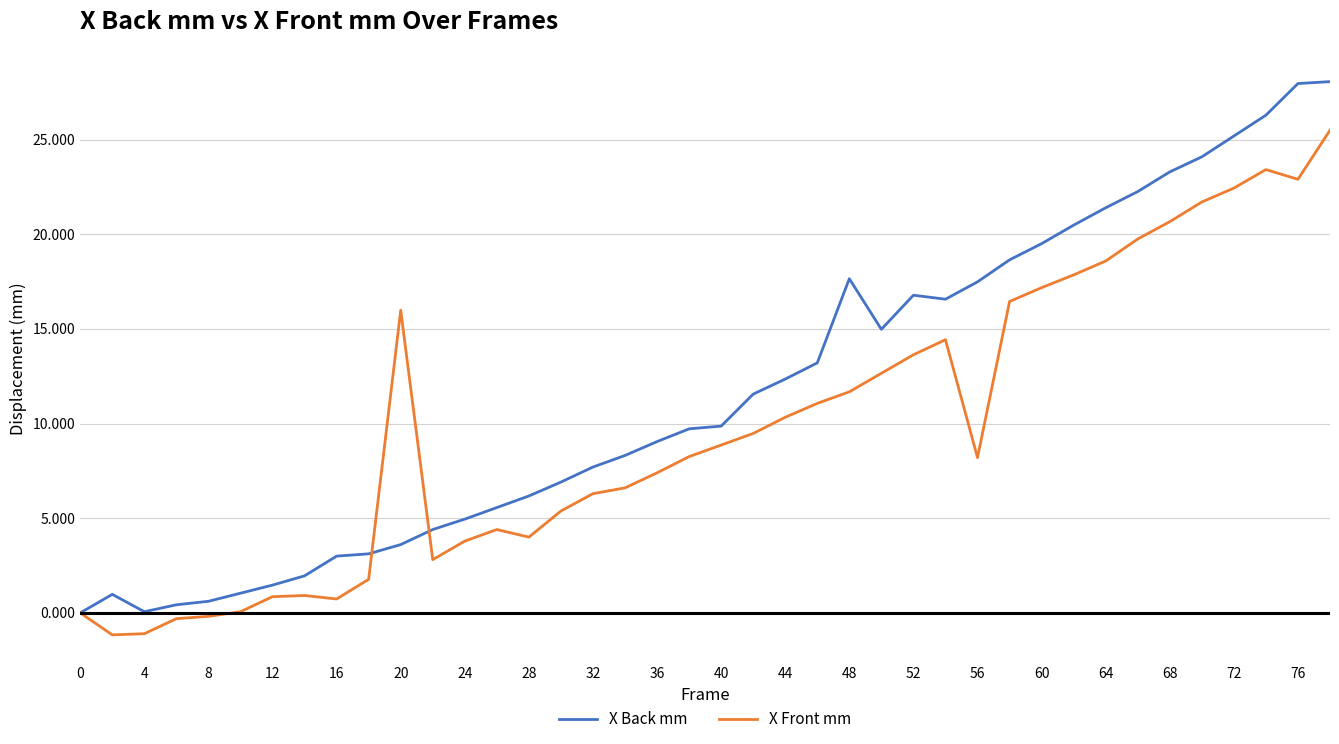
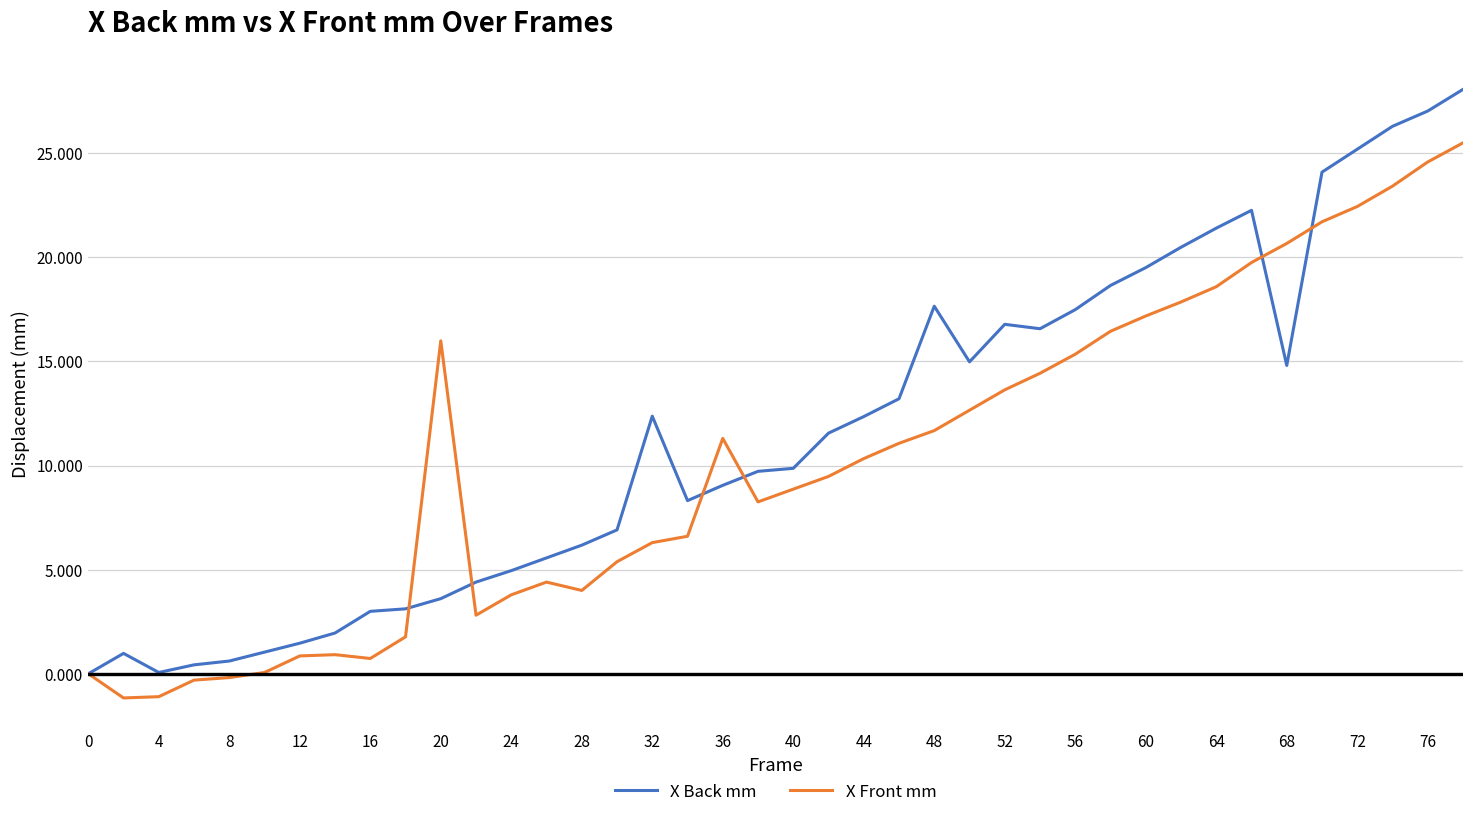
X Back mm, 32: 7.7 -> 12.4
X Front mm, 36: 7.4 -> 11.3
X Front mm, 56: 8.2 -> 15.3
X Back mm, 68: 23.3 -> 14.8
X Back mm, 76: 28.0 -> 27.0
X Front mm, 76: 22.9 -> 24.6
